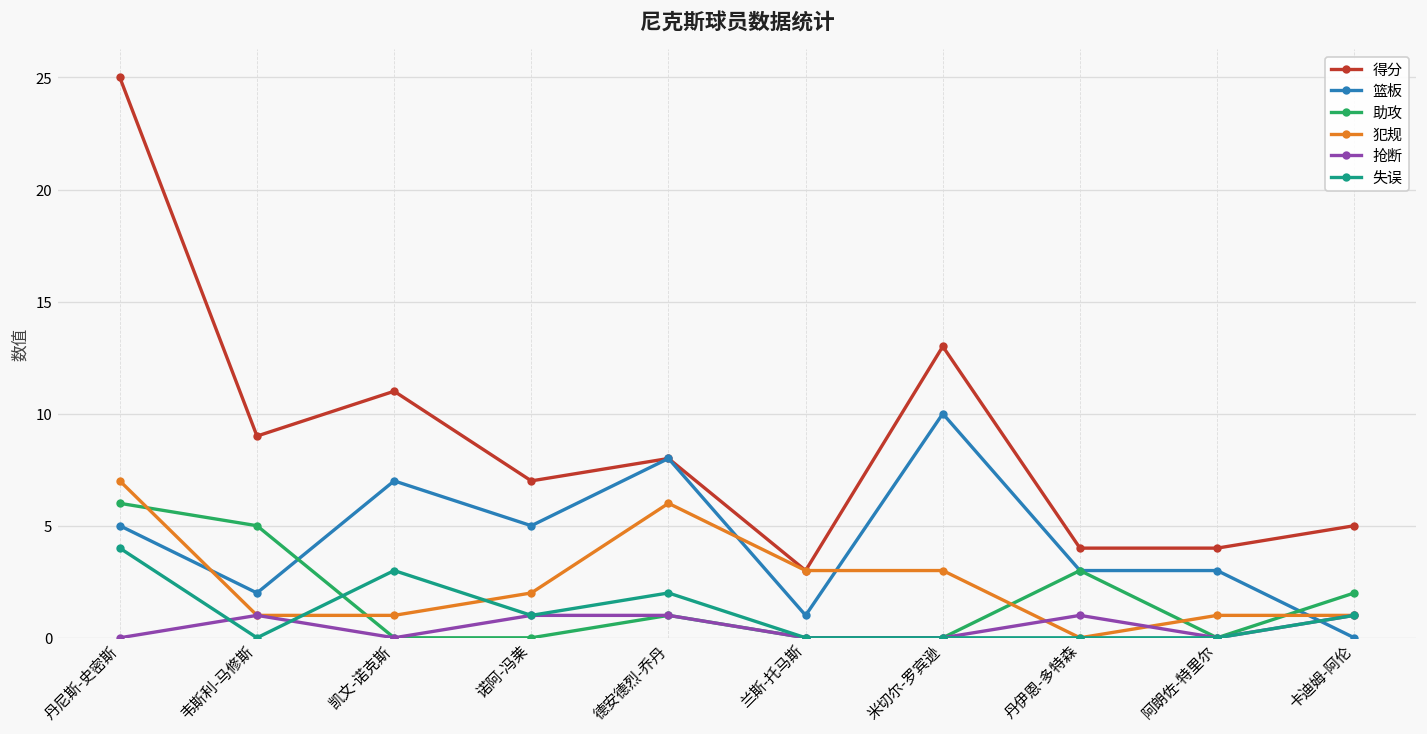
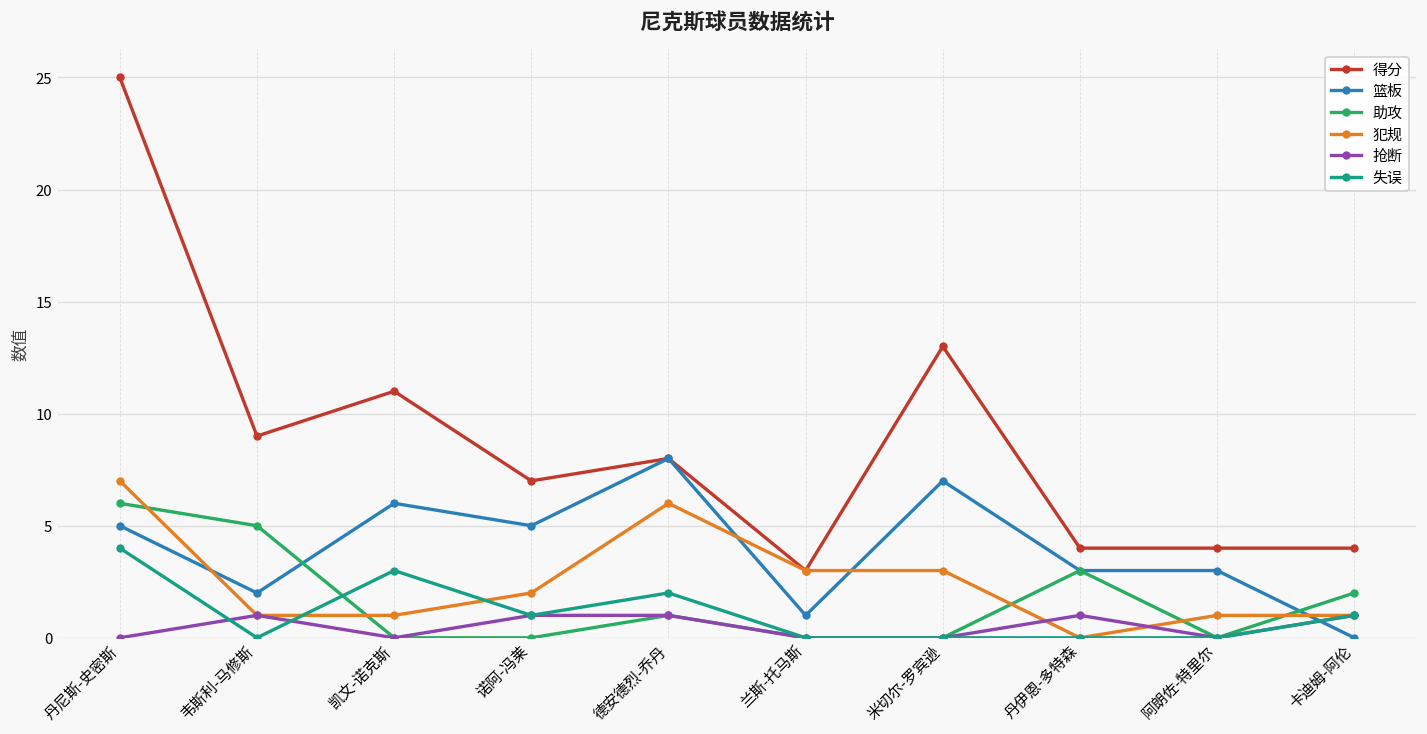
篮板, 凯文-诺克斯: 7 -> 6
篮板, 米切尔-罗宾逊: 10 -> 7
得分, 卡迪姆-阿伦: 5 -> 4
